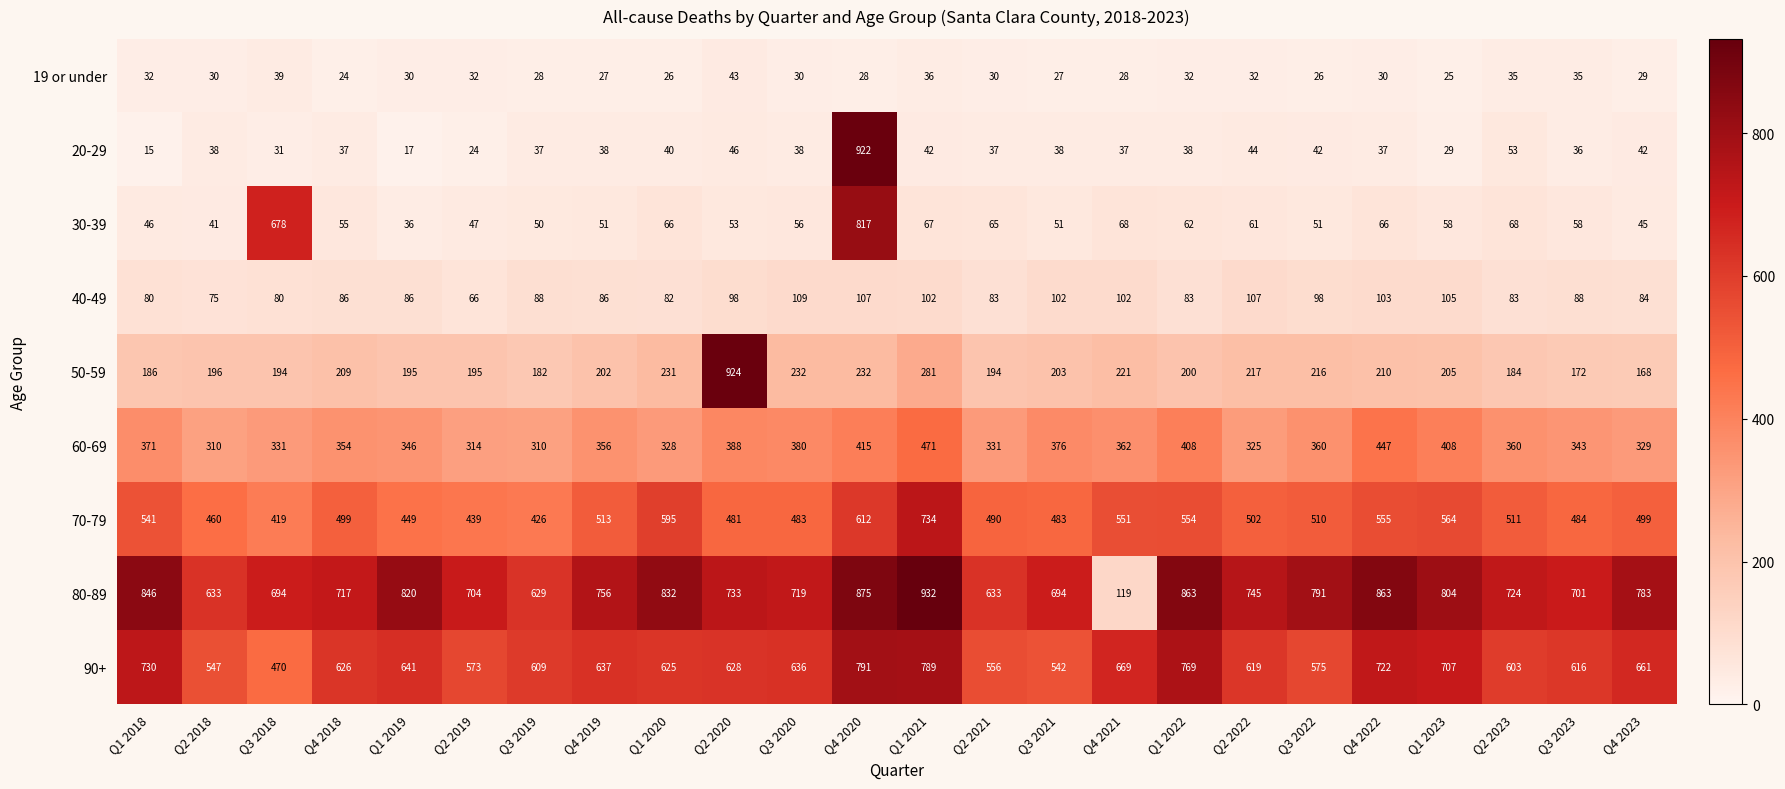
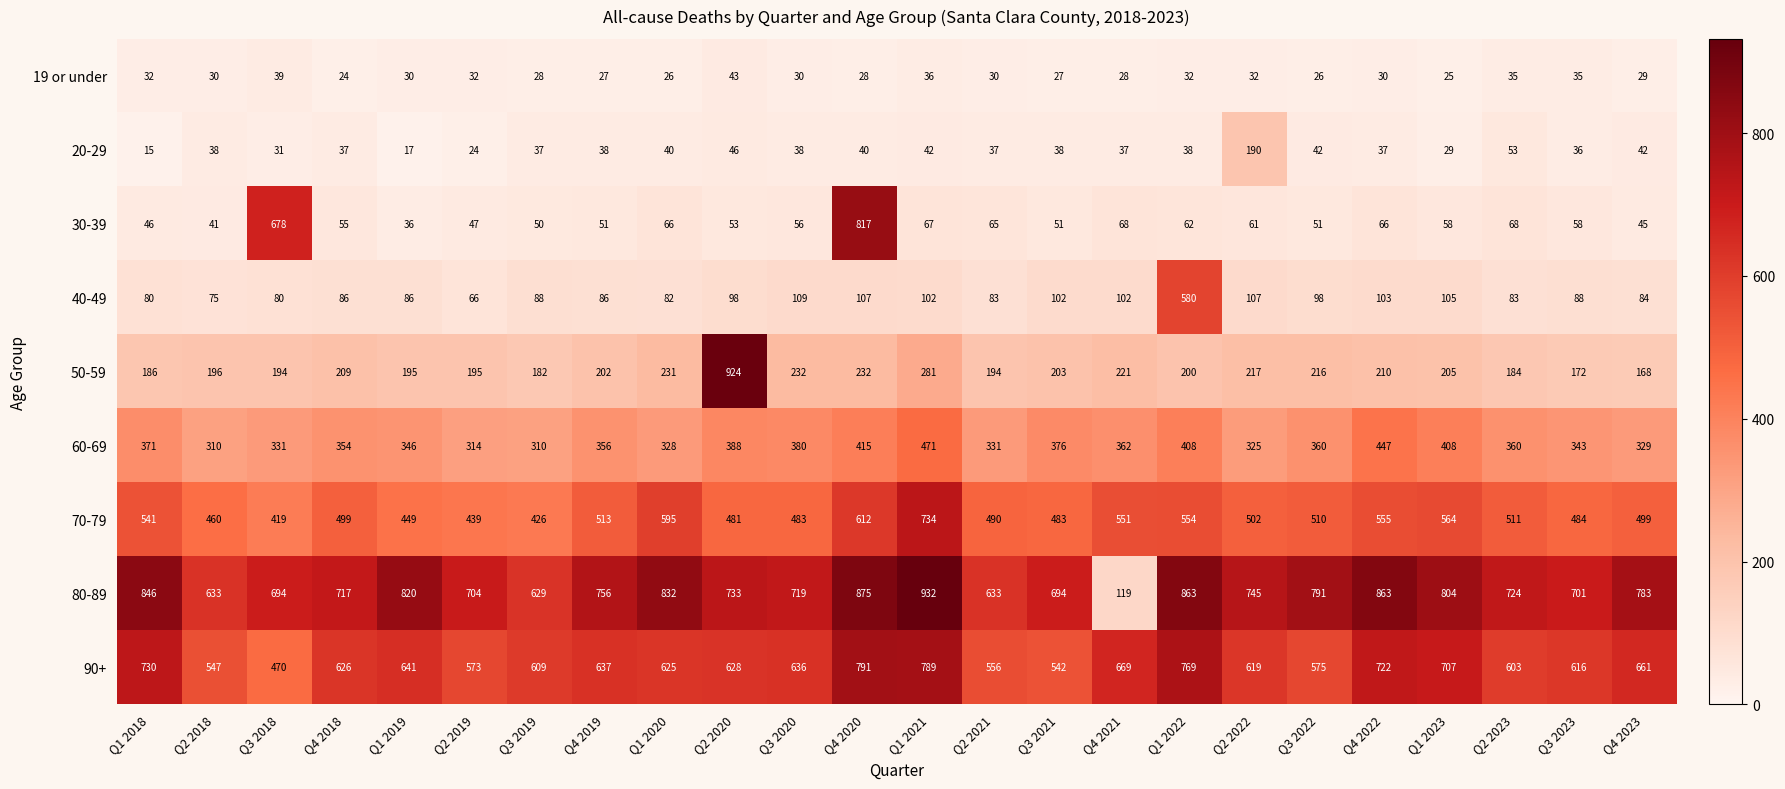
20-29, Q4 2020: 922 -> 40
20-29, Q2 2022: 44 -> 190
40-49, Q1 2022: 83 -> 580
